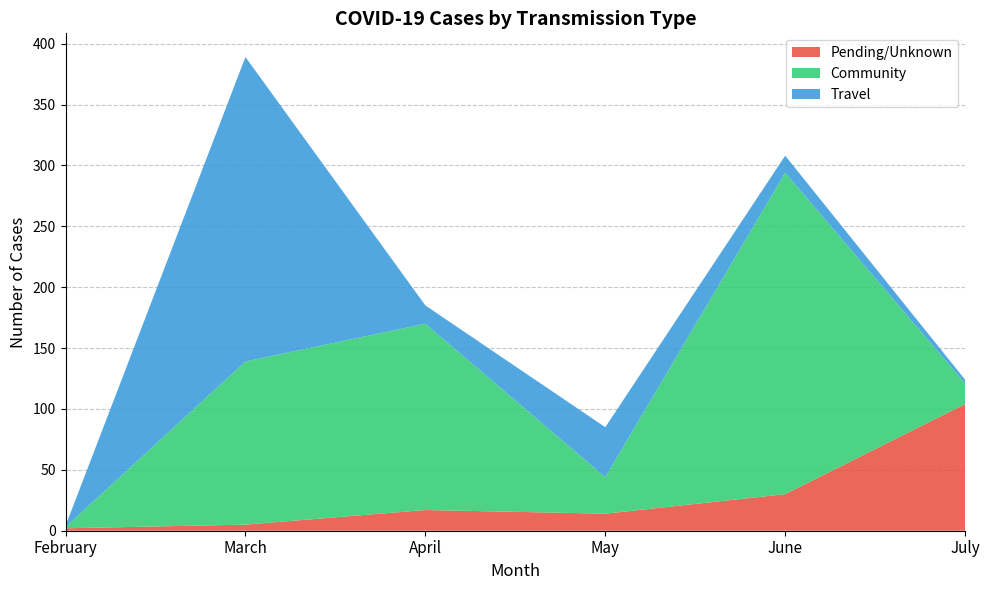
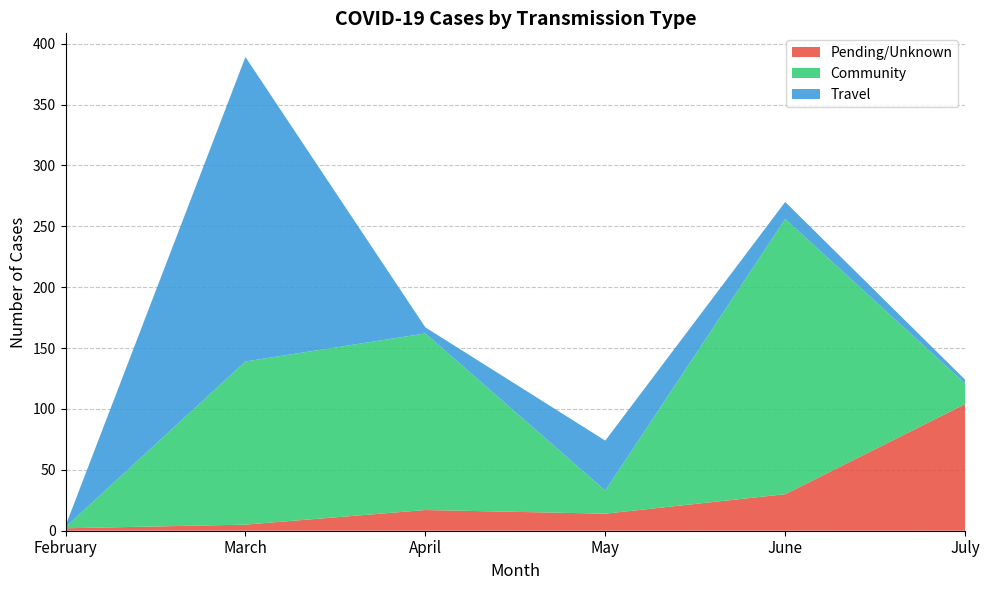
Community, April: 153 -> 145
Travel, April: 15 -> 5
Community, May: 30 -> 19
Community, June: 264 -> 226
